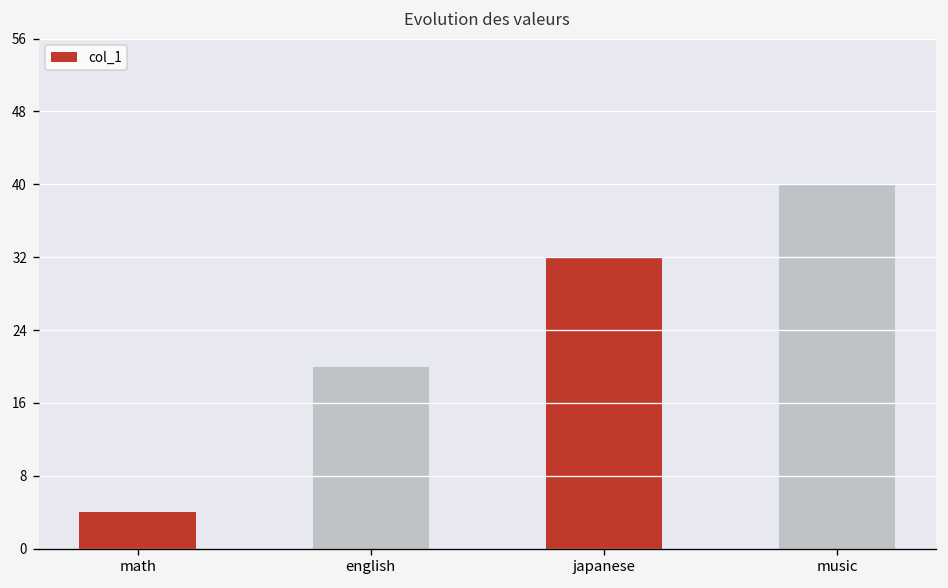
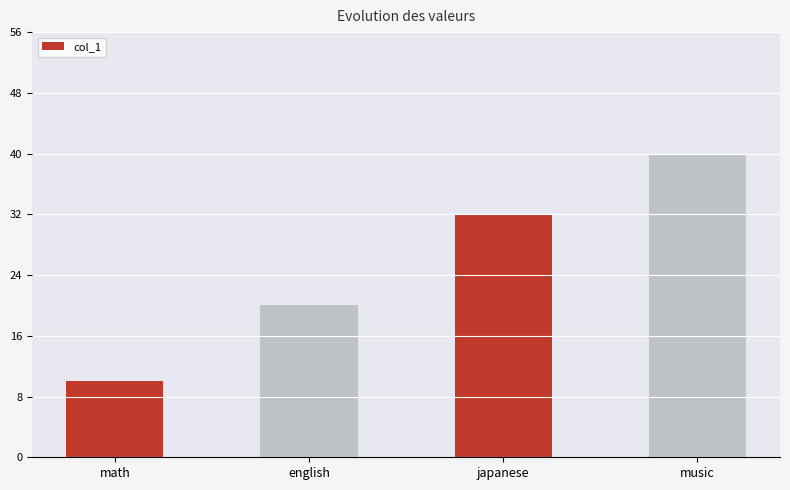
math: 4 -> 10
